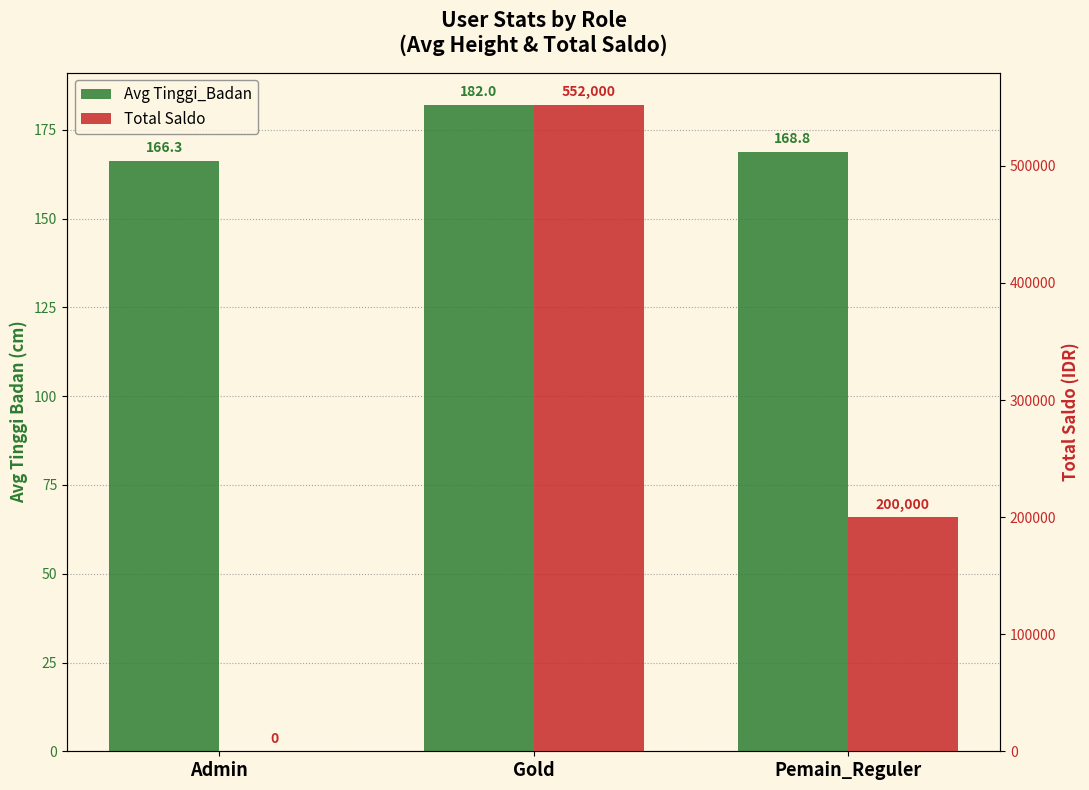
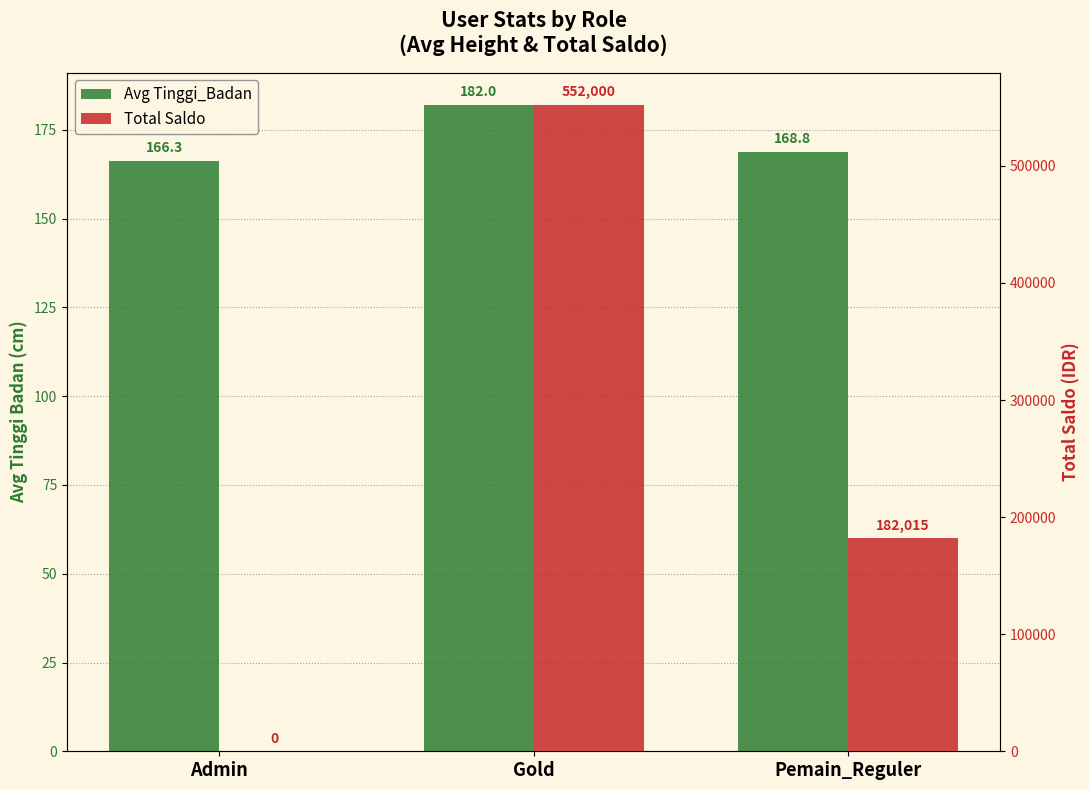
Total Saldo, Pemain_Reguler: 200,000 -> 182,015
